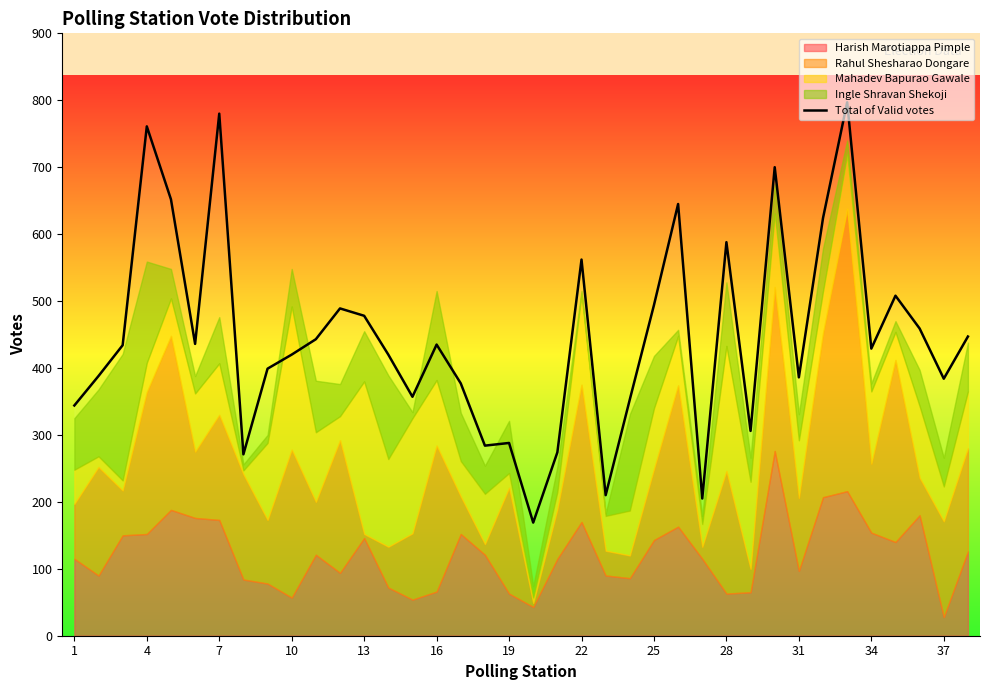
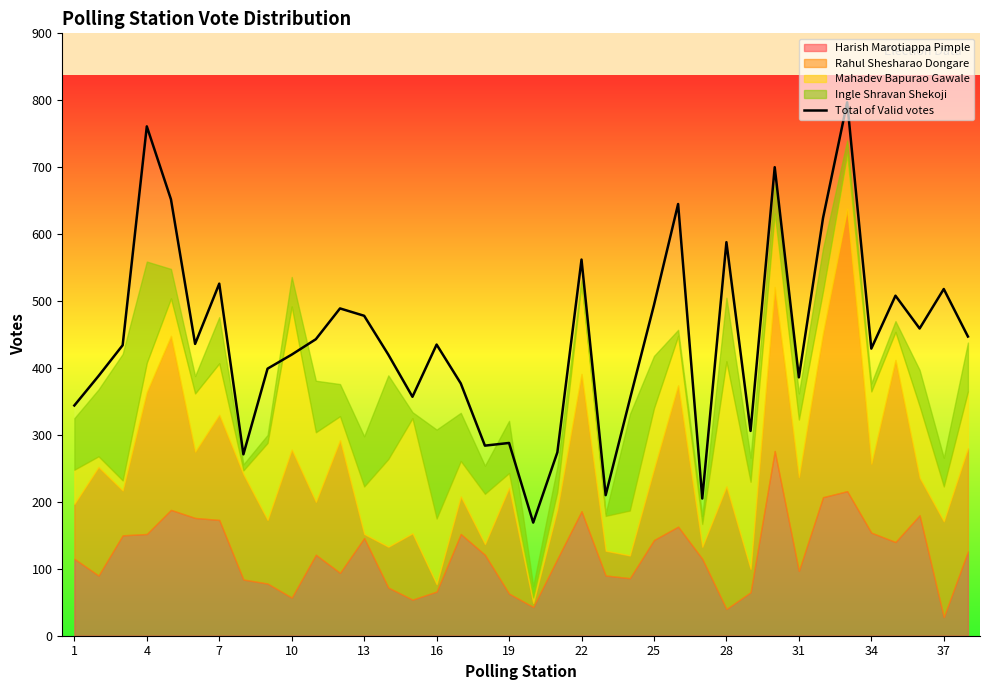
Total of Valid votes, 7: 780 -> 530
Ingle Shravan Shekoji, 10: 60 -> 40
Mahadev Bapurao Gawale, 13: 230 -> 70
Rahul Shesharao Dongare, 16: 220 -> 10
Harish Marotiappa Pimple, 22: 170 -> 190
Harish Marotiappa Pimple, 28: 60 -> 40
Rahul Shesharao Dongare, 31: 110 -> 140
Total of Valid votes, 37: 380 -> 520
